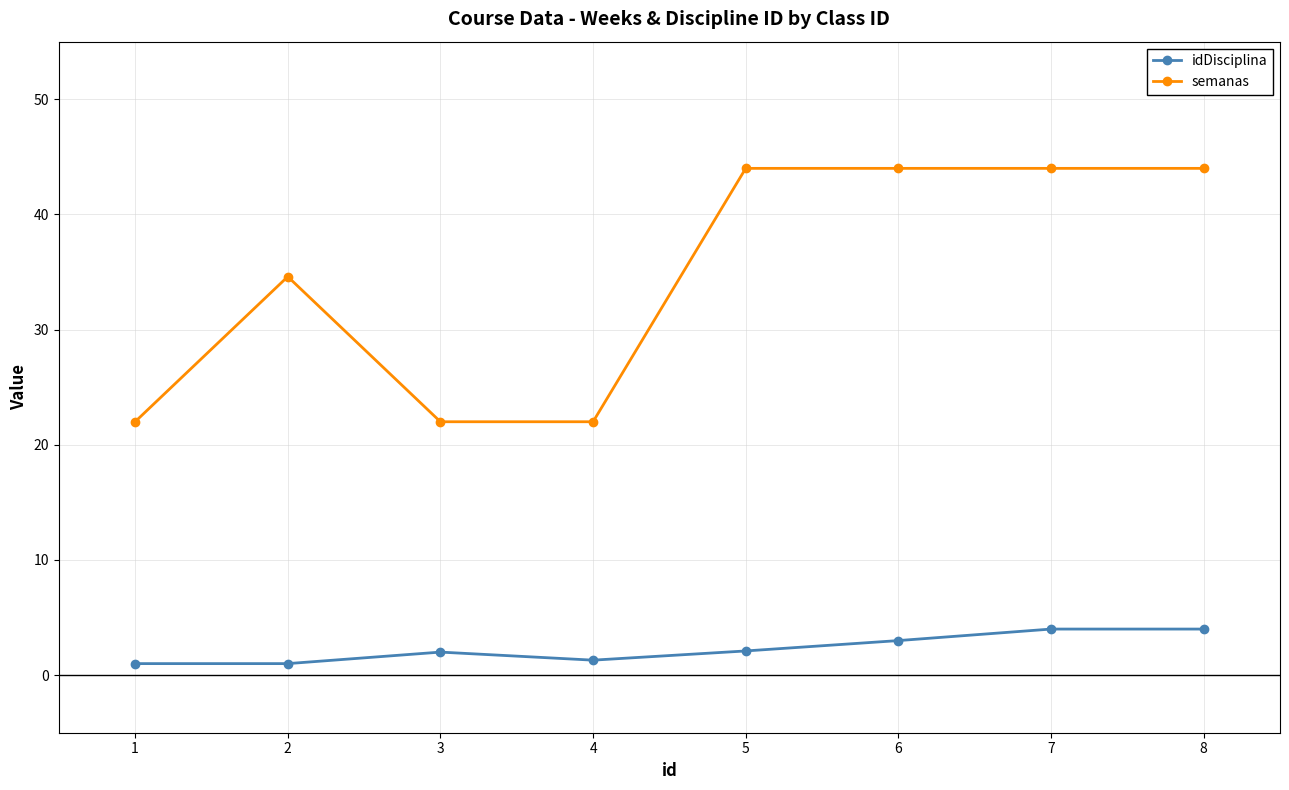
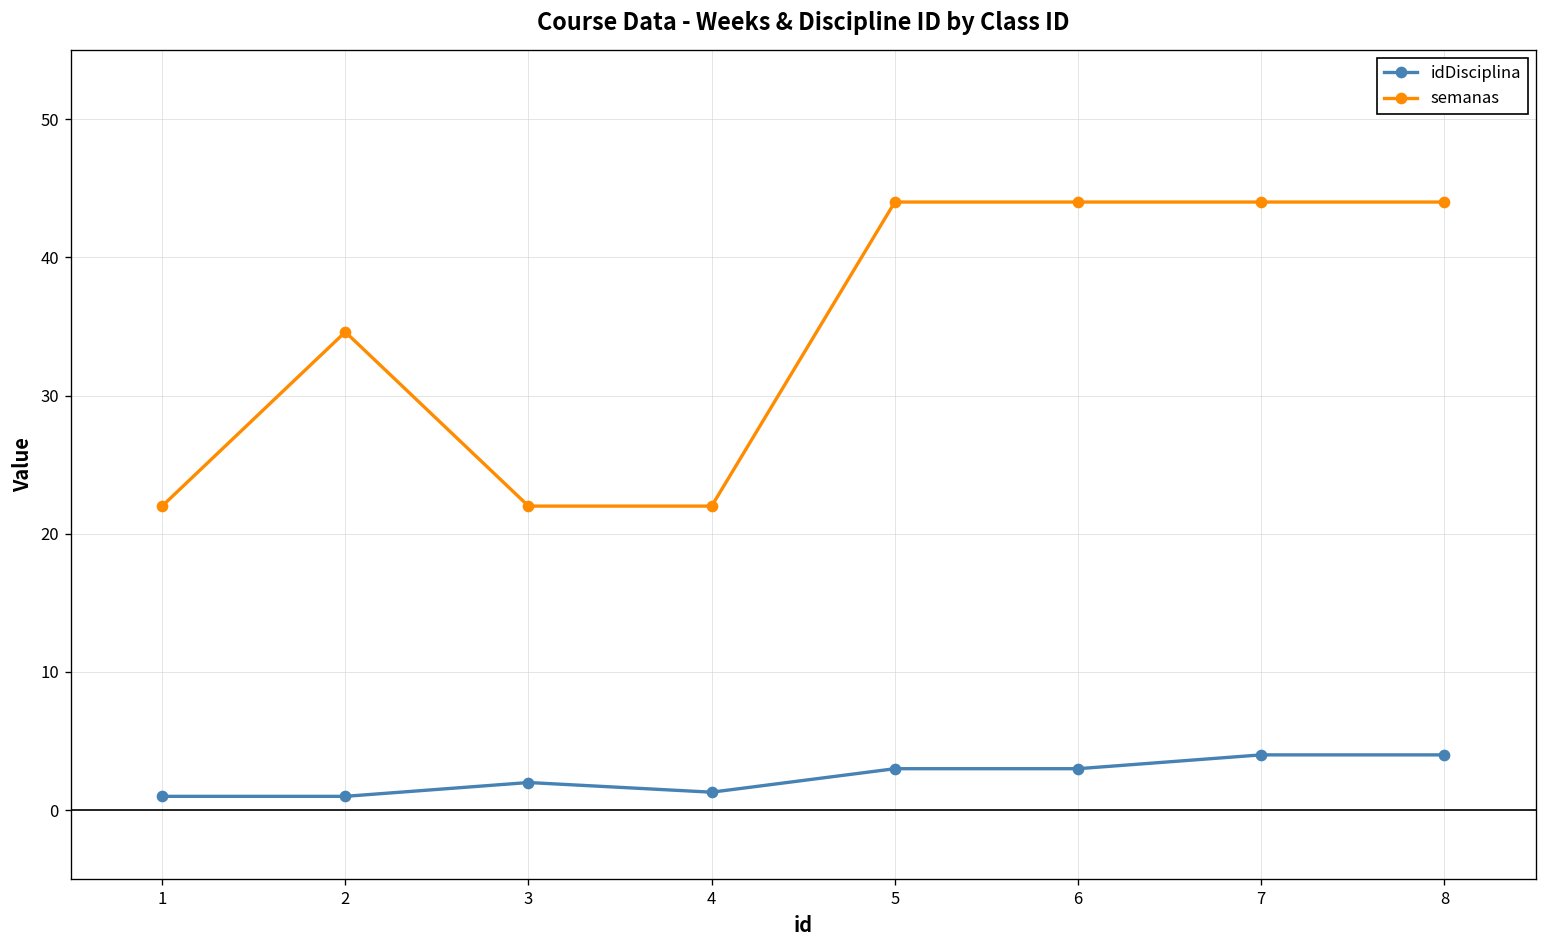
idDisciplina, 5: 2.1 -> 3.0
